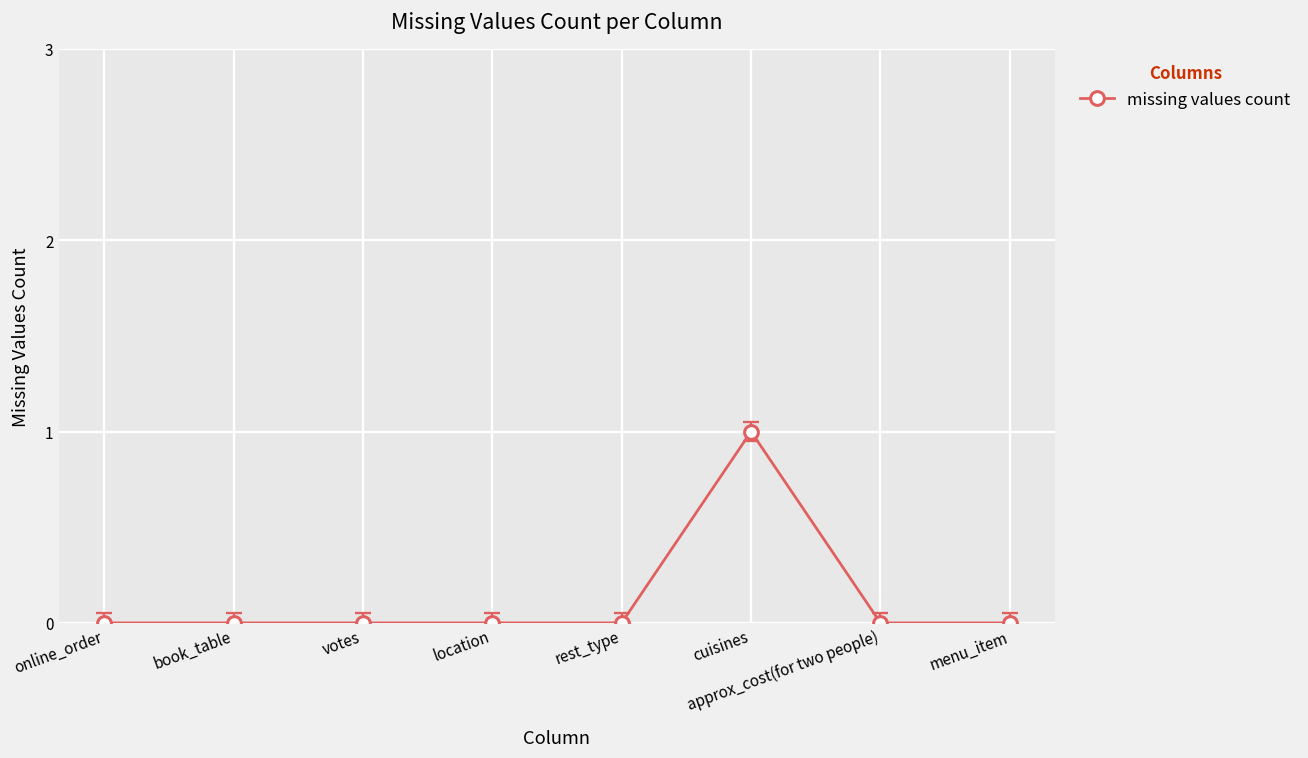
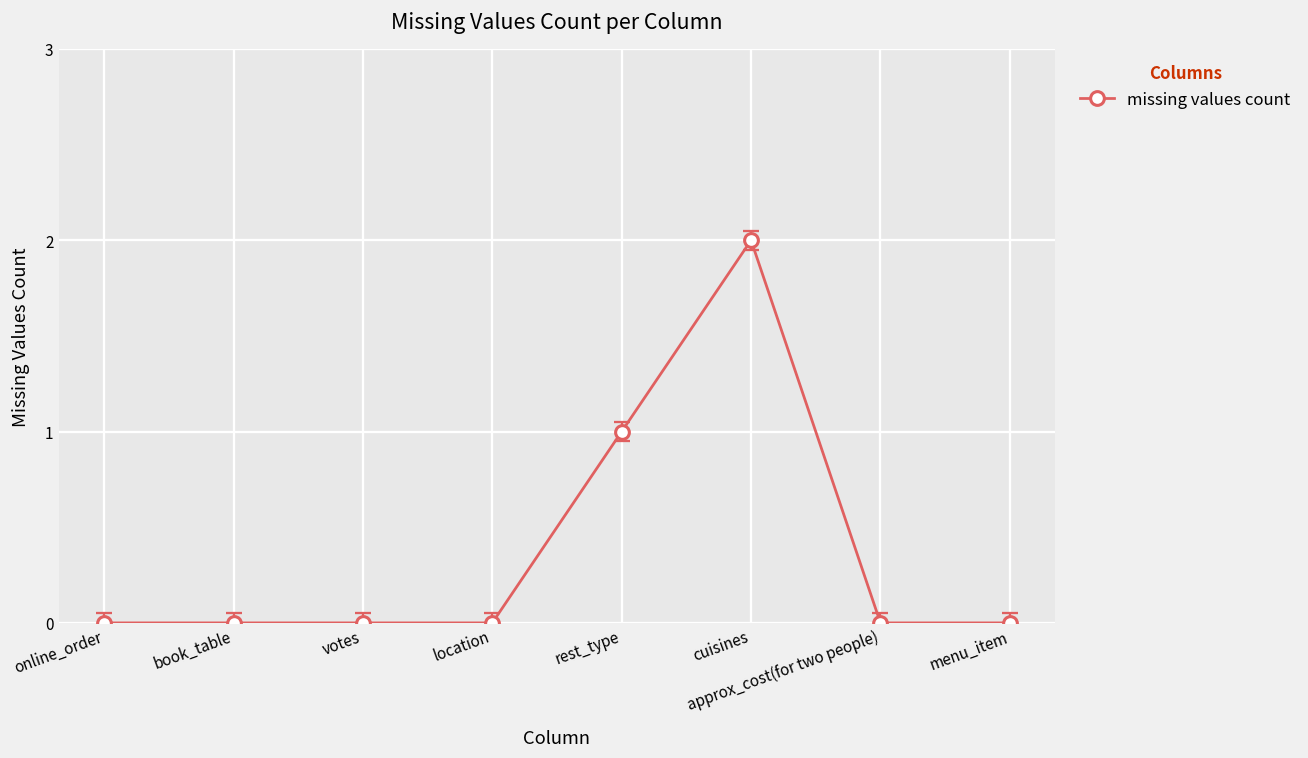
missing values count, rest_type: 0 -> 1
missing values count, cuisines: 1 -> 2
